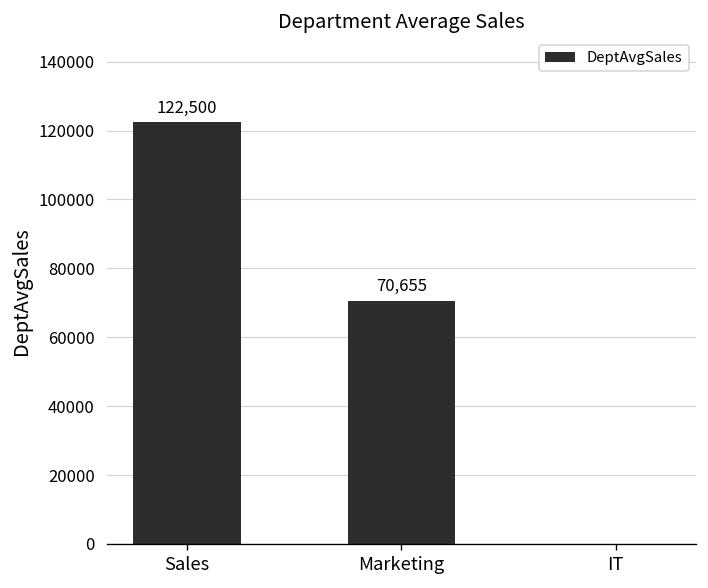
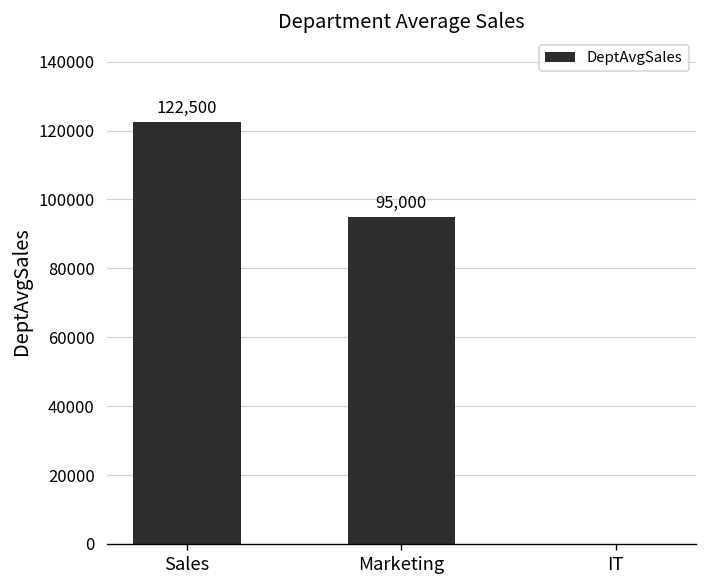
Marketing: 70,655 -> 95,000
